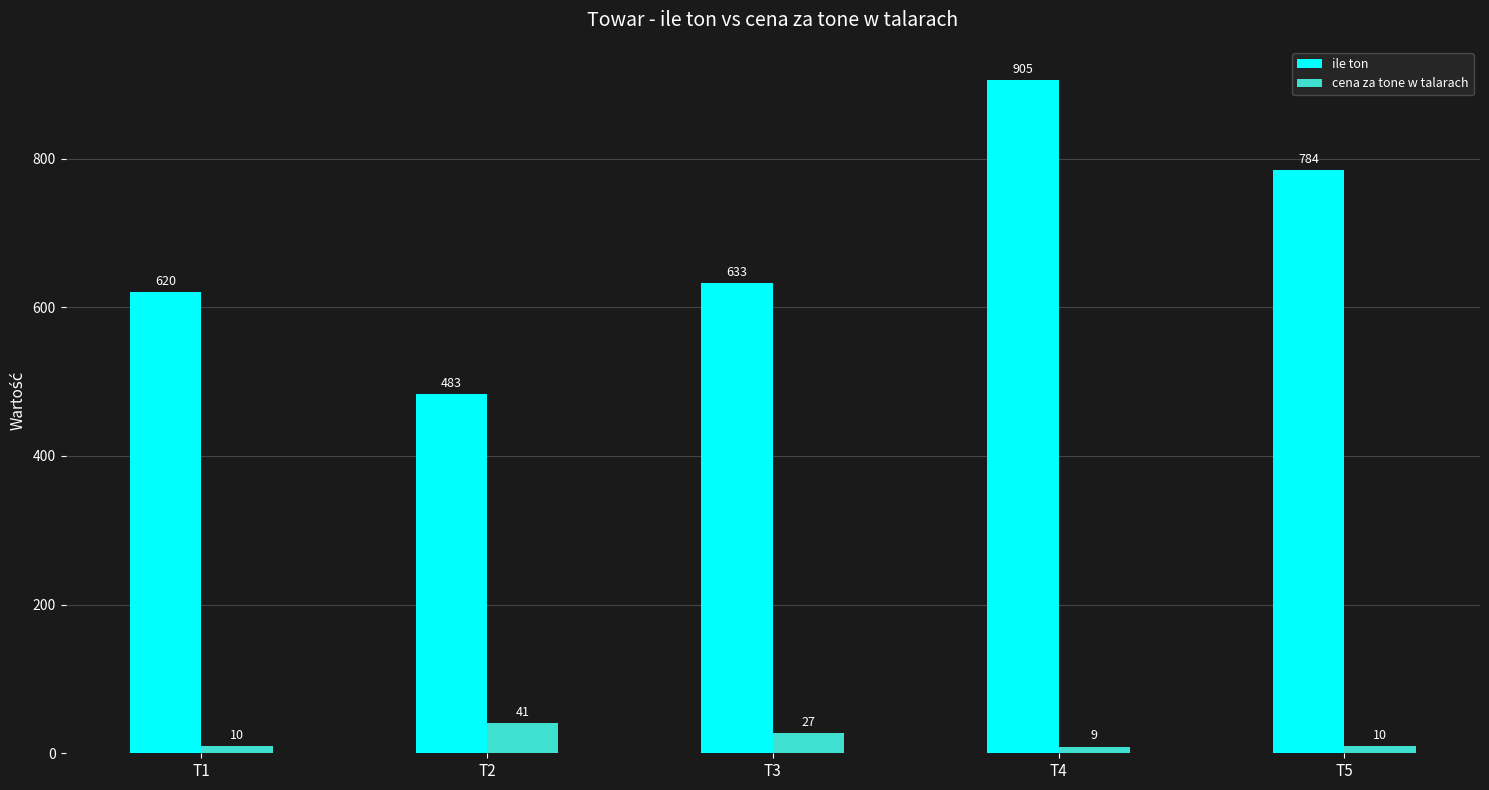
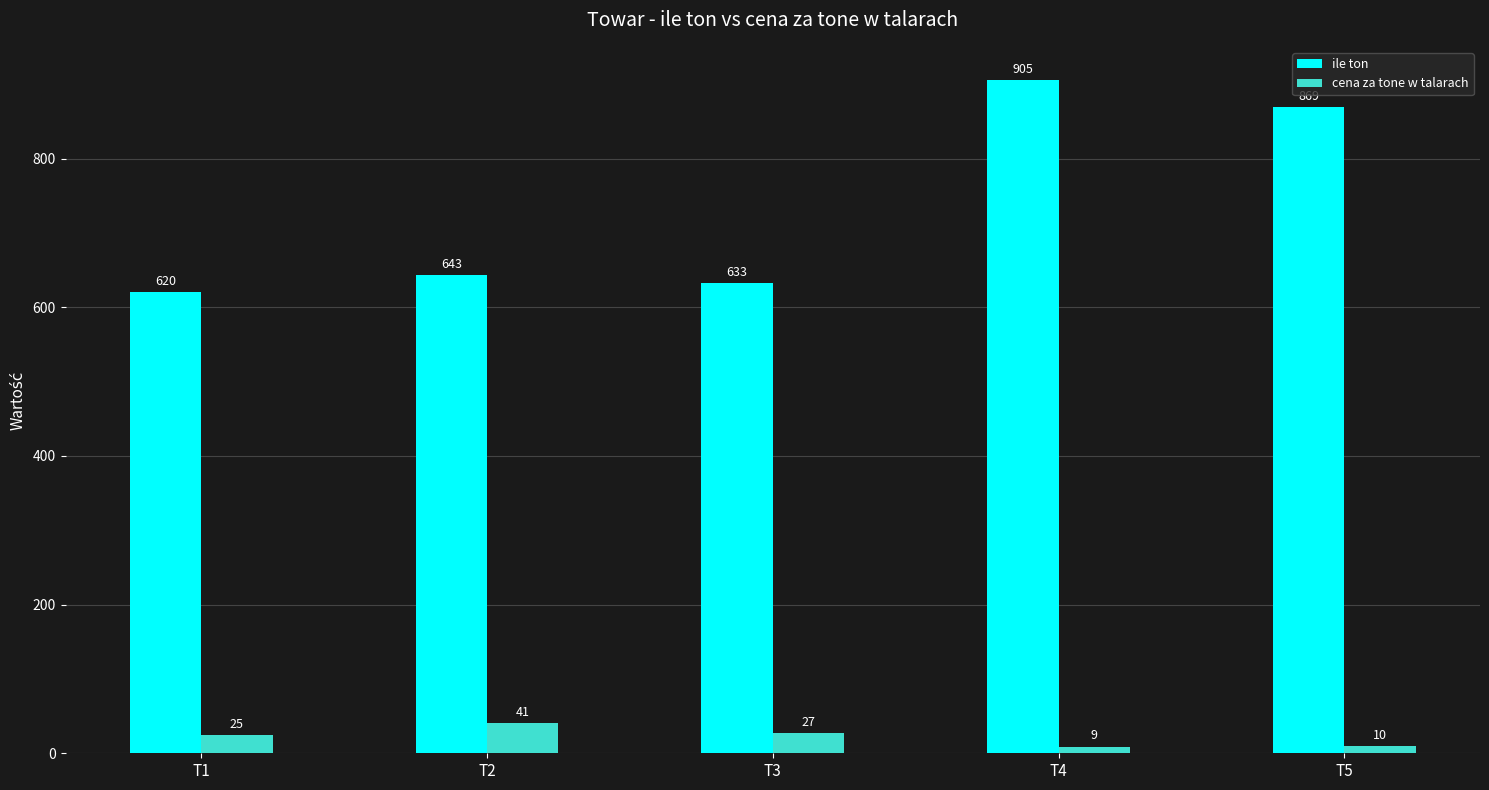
cena za tone w talarach, T1: 10 -> 25
ile ton, T2: 483 -> 643
ile ton, T5: 780 -> 870
